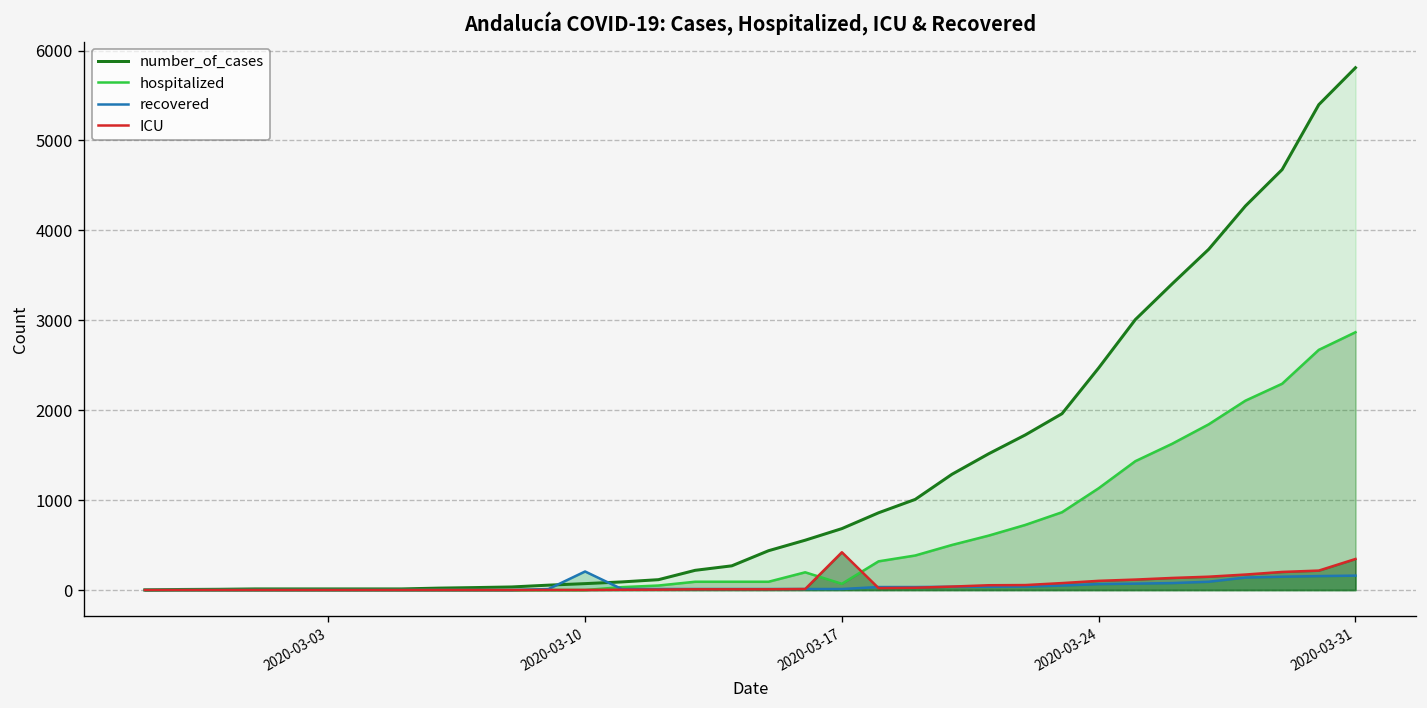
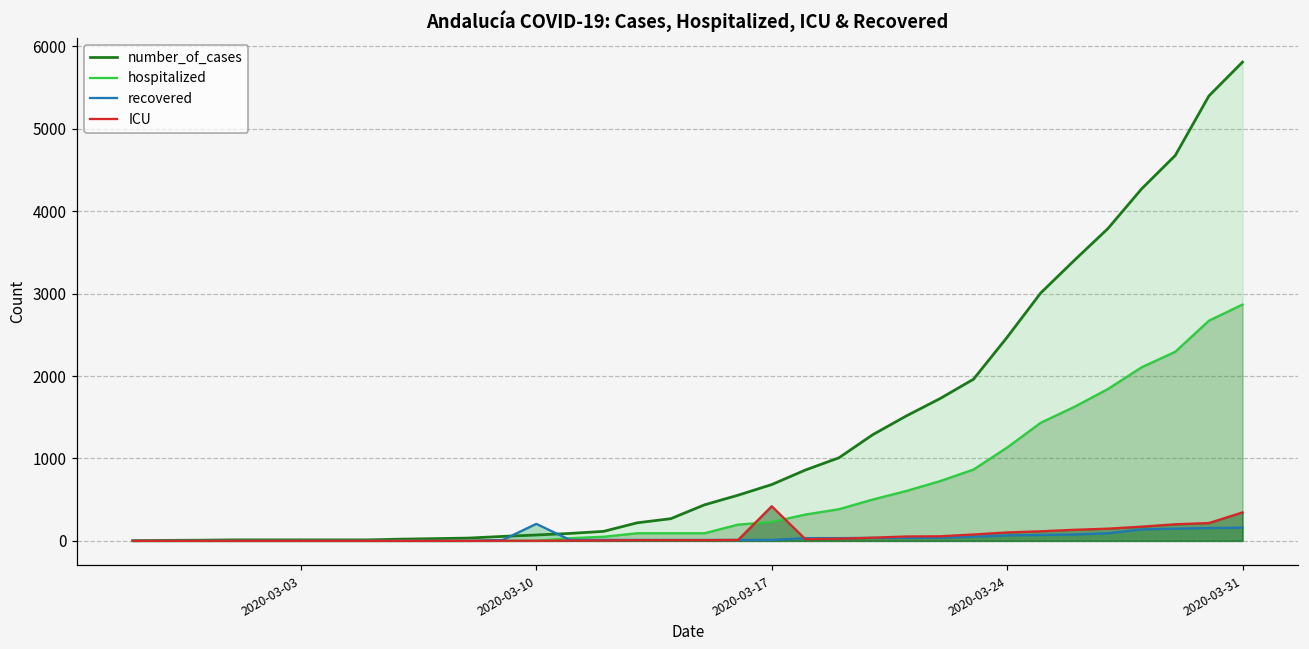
hospitalized, 2020-03-17: 100 -> 200
